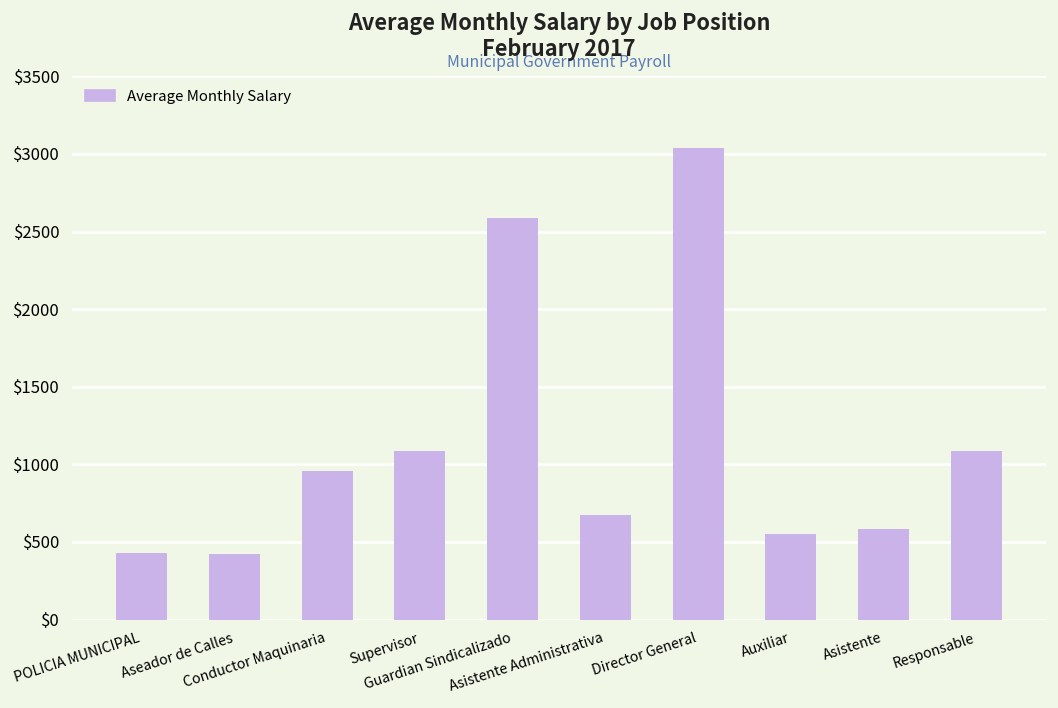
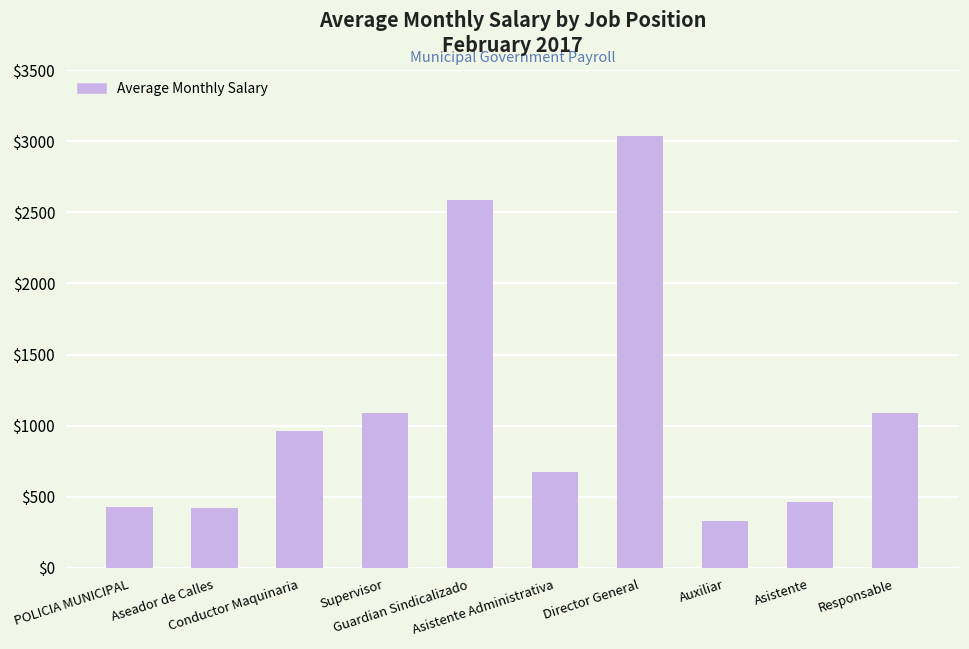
Auxiliar: $550 -> $330
Asistente: $590 -> $470
